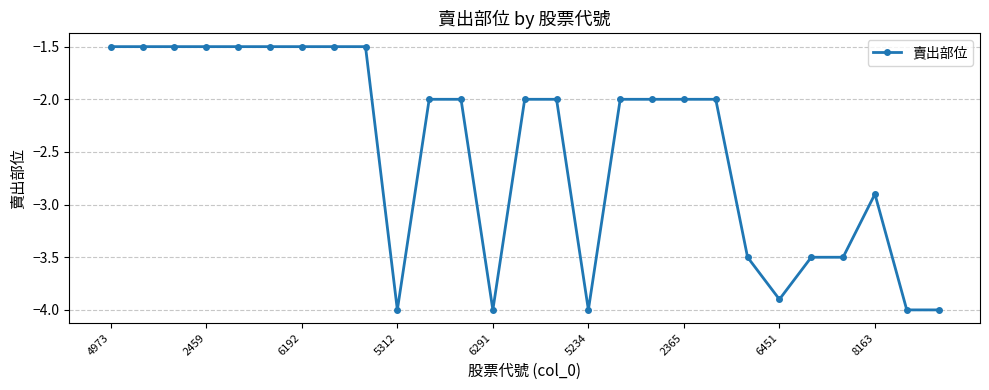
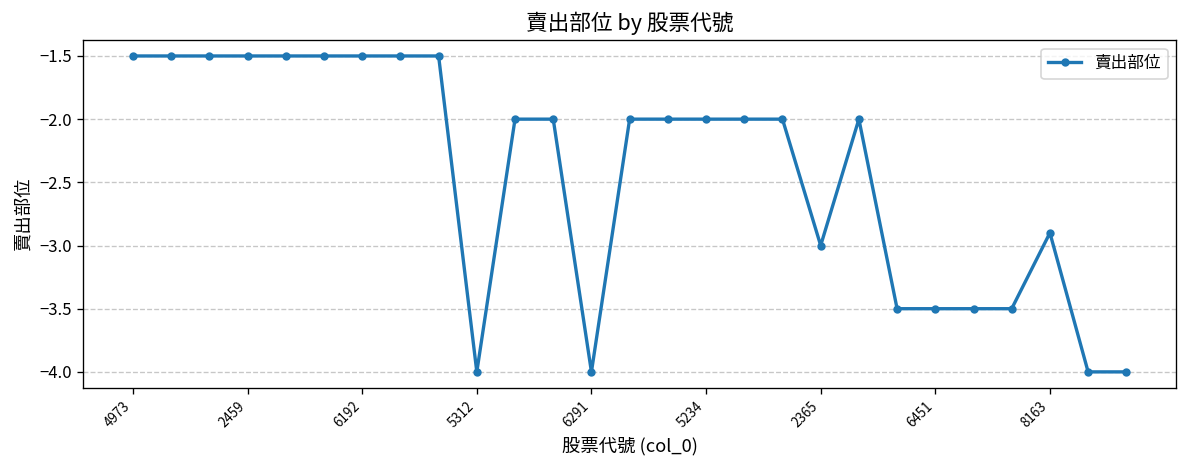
5234: -4 -> -2
2365: -2 -> -3
6451: -3.9 -> -3.5
